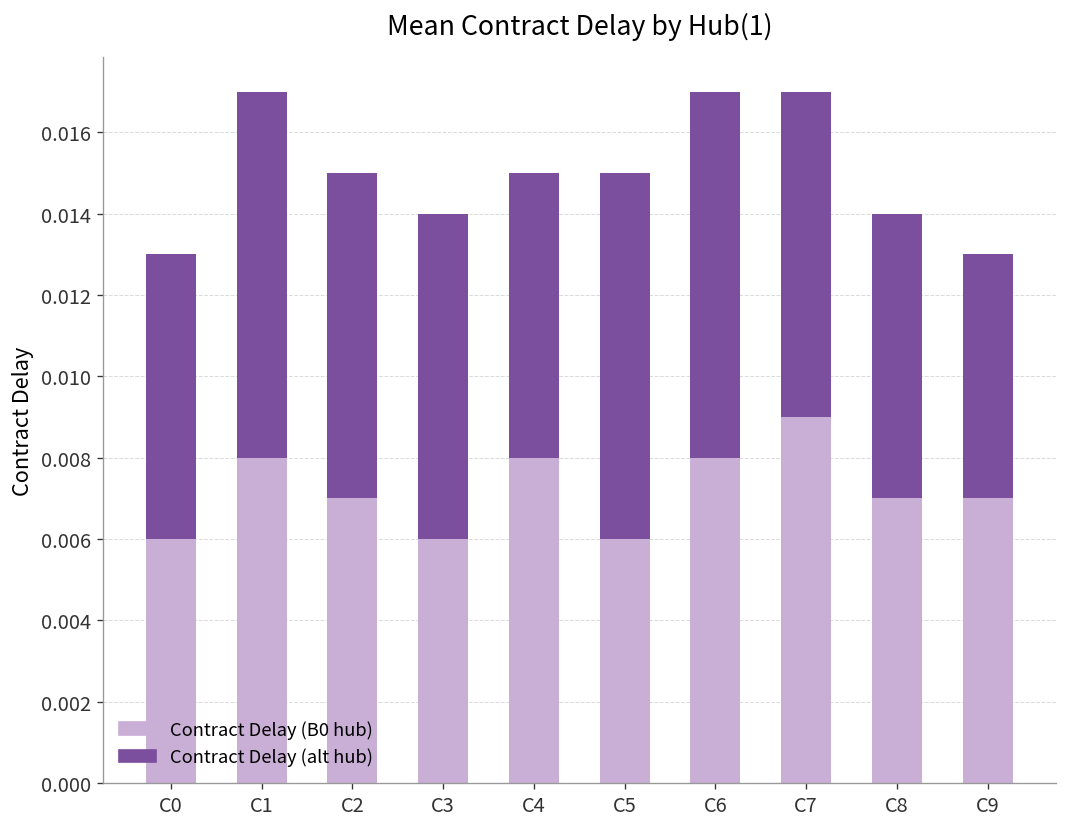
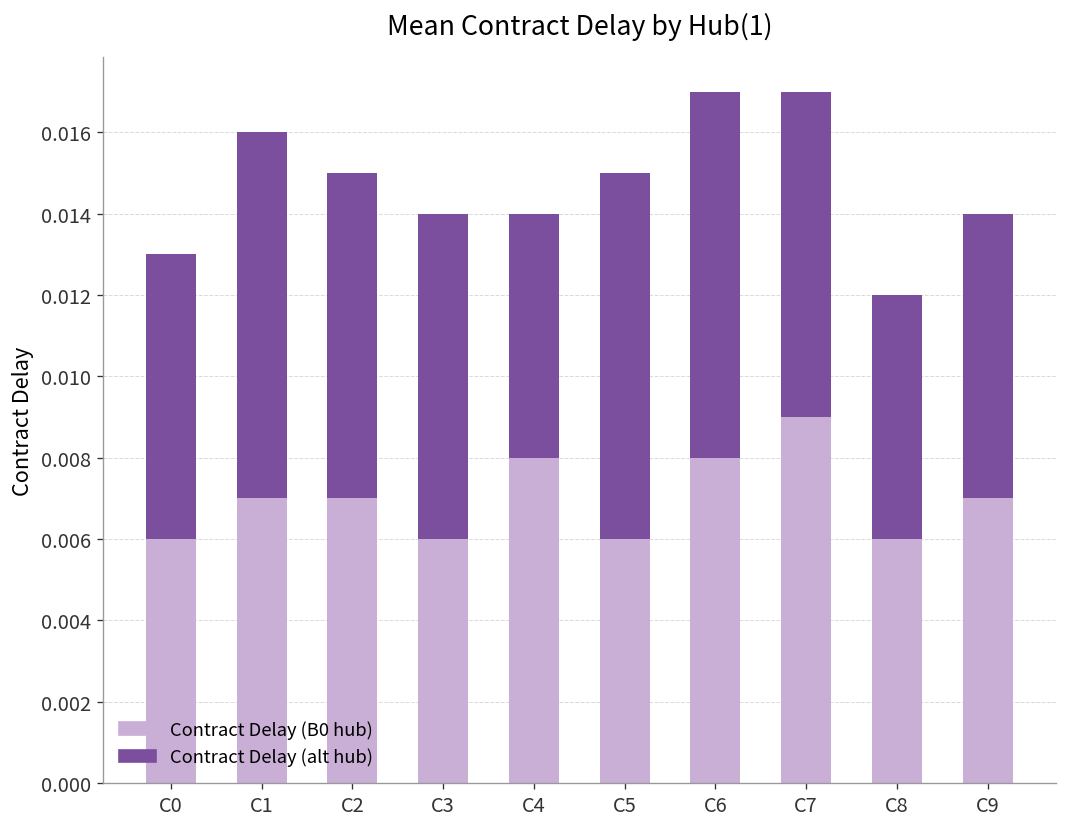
Contract Delay (B0 hub), C1: 0.008 -> 0.007
Contract Delay (alt hub), C4: 0.007 -> 0.006
Contract Delay (B0 hub), C8: 0.007 -> 0.006
Contract Delay (alt hub), C8: 0.007 -> 0.006
Contract Delay (alt hub), C9: 0.006 -> 0.007
